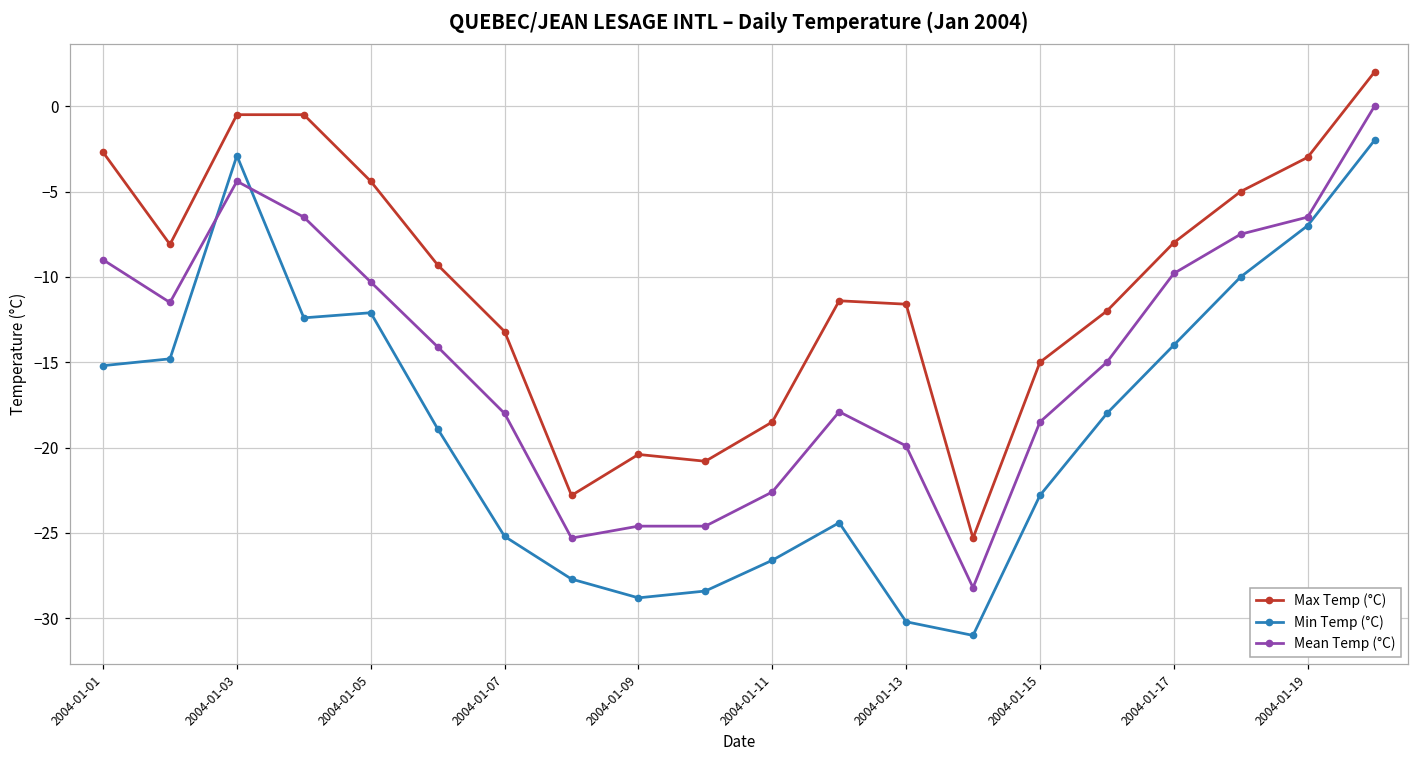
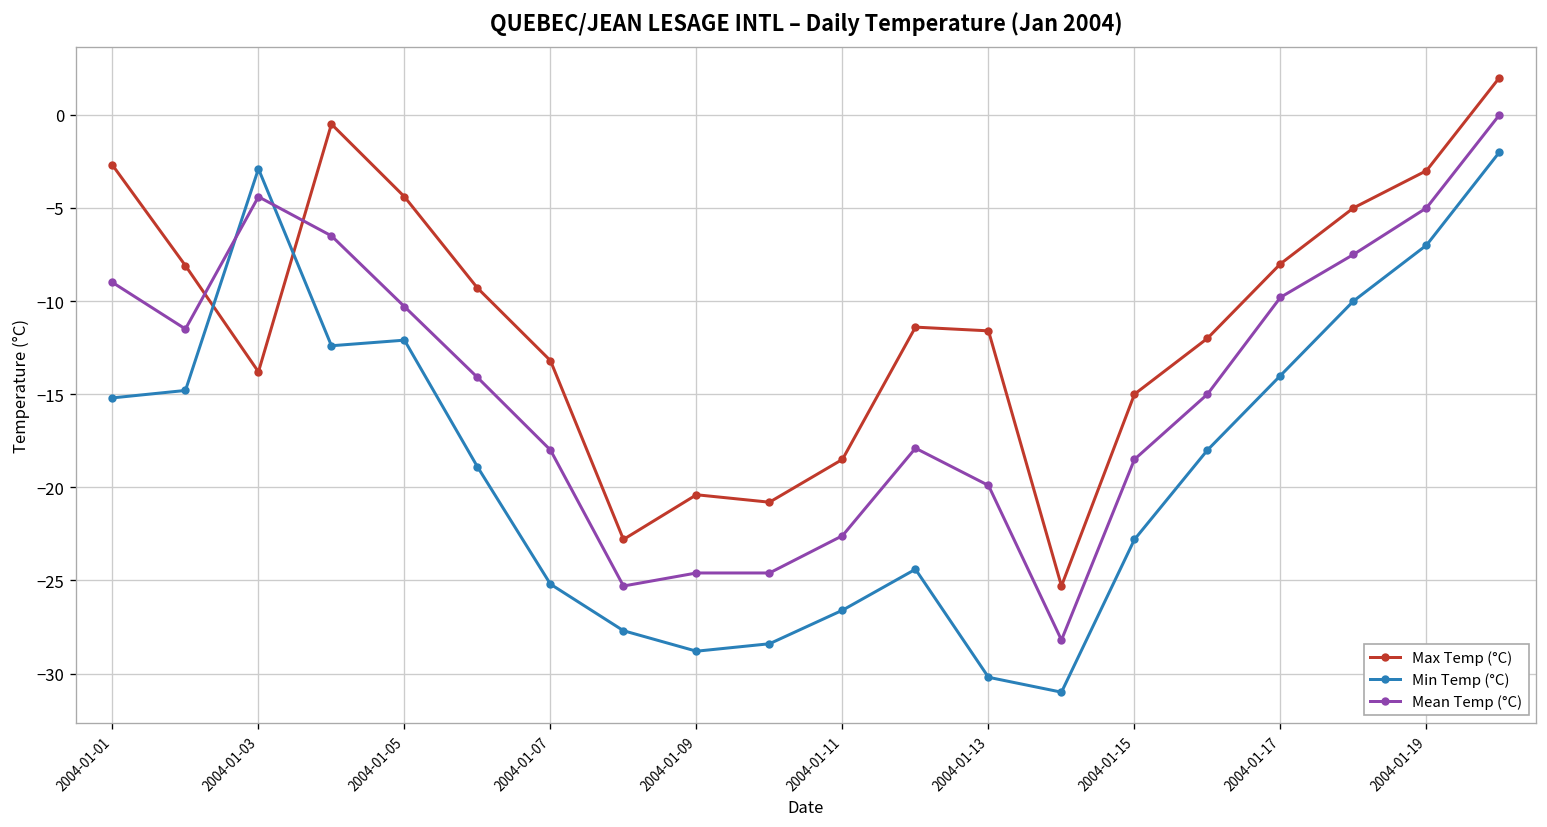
Max Temp (°C), 2004-01-03: -0.5 -> -13.8
Mean Temp (°C), 2004-01-19: -6.5 -> -5.0
